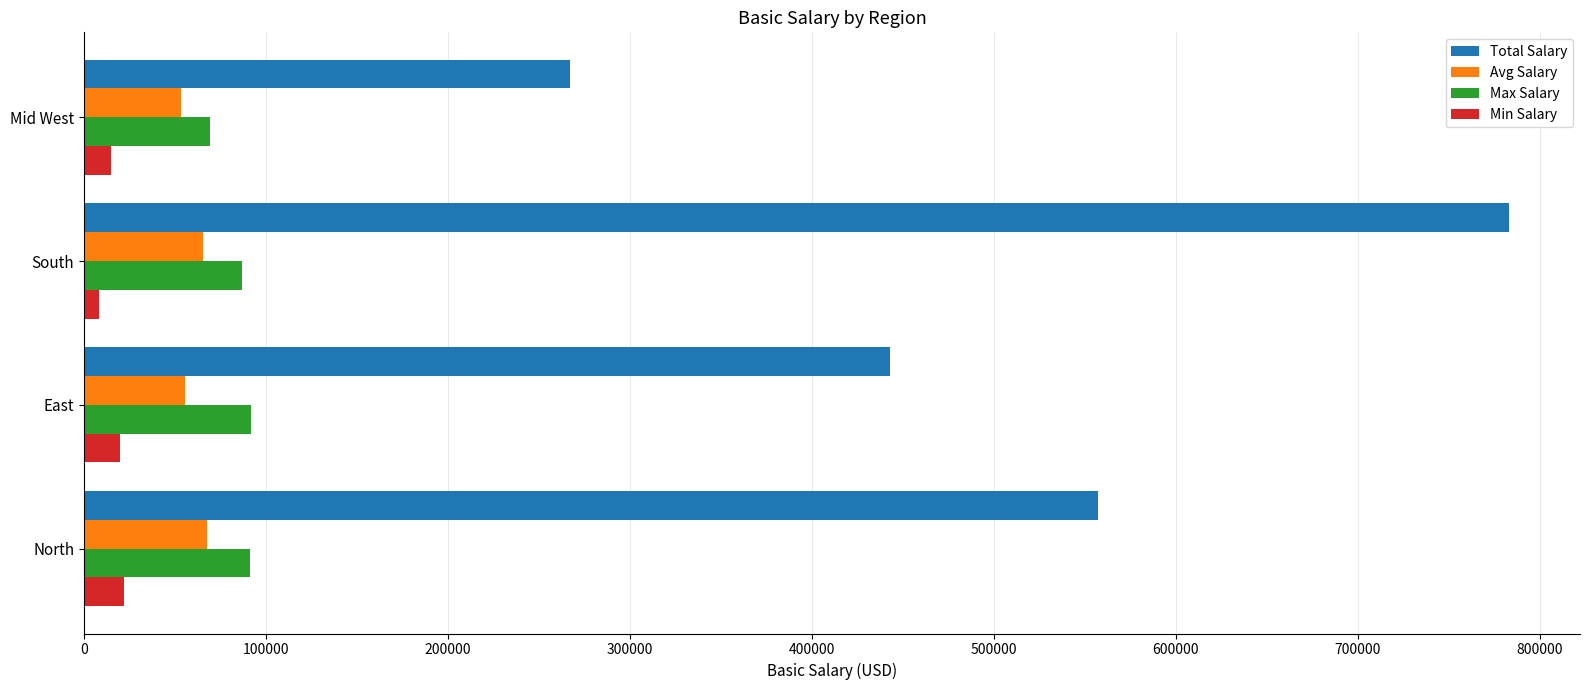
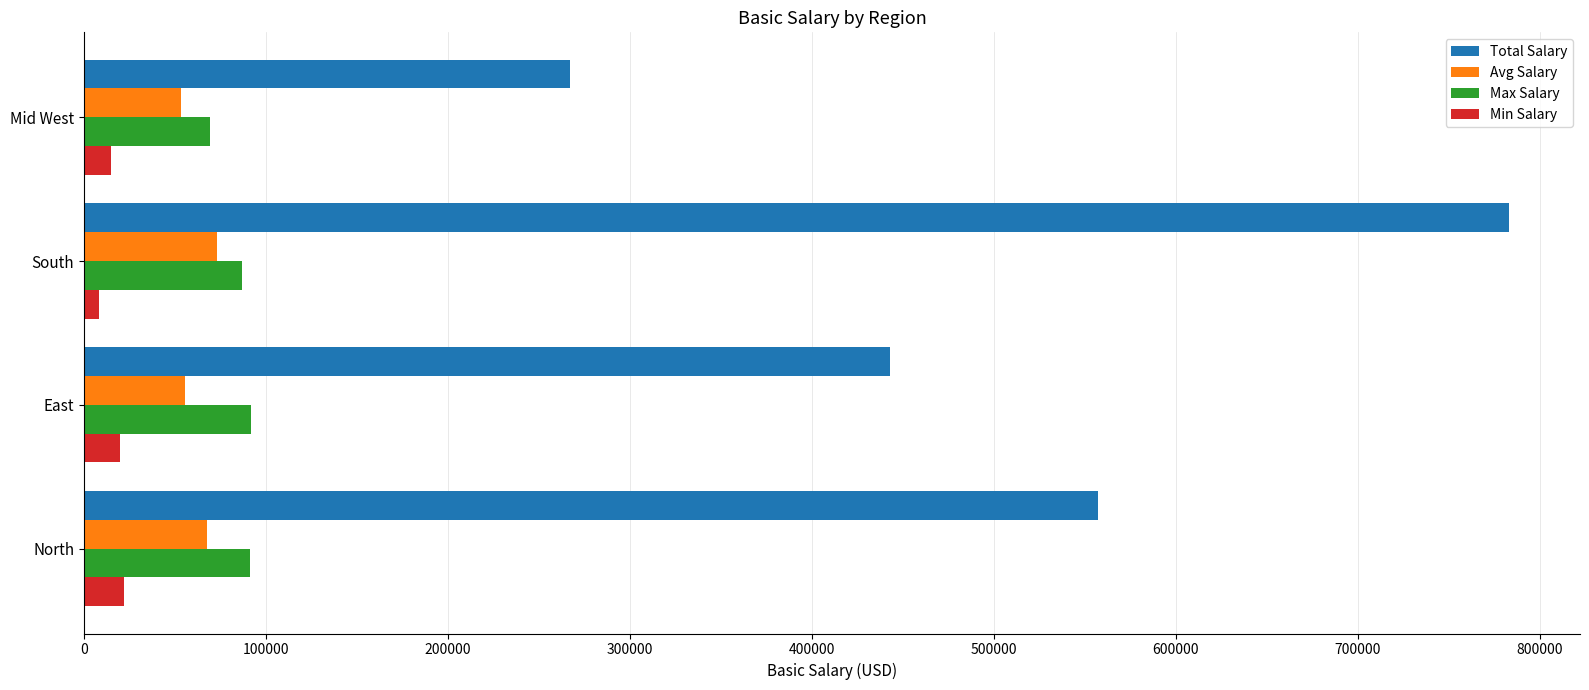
Avg Salary, South: 65000 -> 73000
